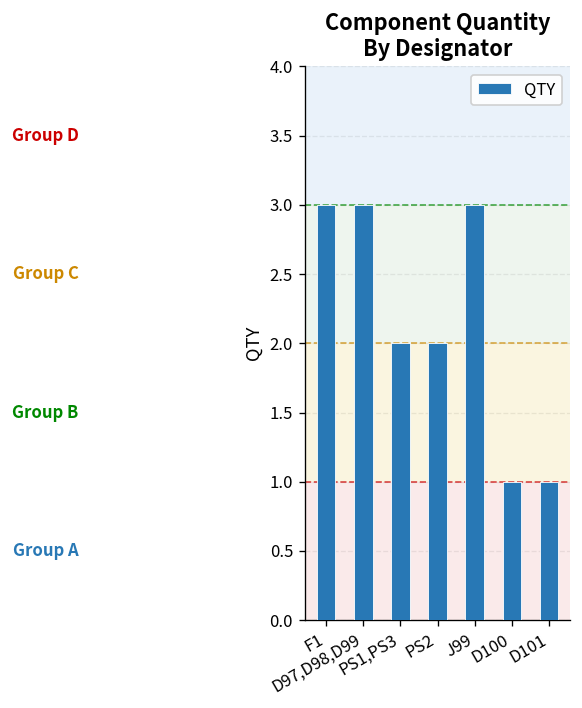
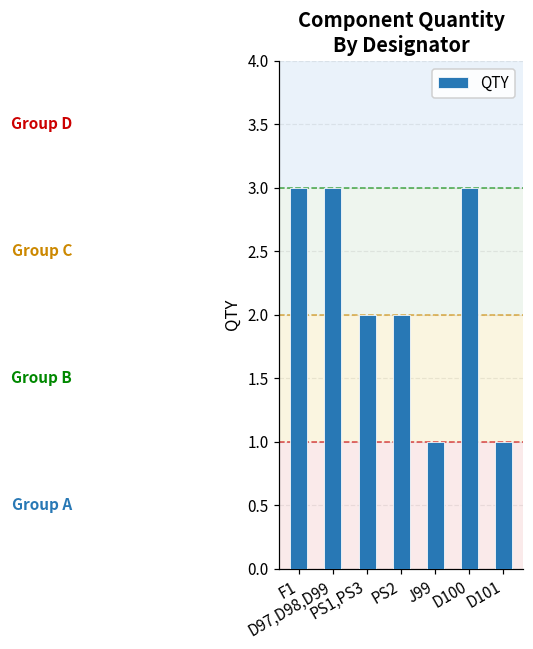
J99: 3 -> 1
D100: 1 -> 3
